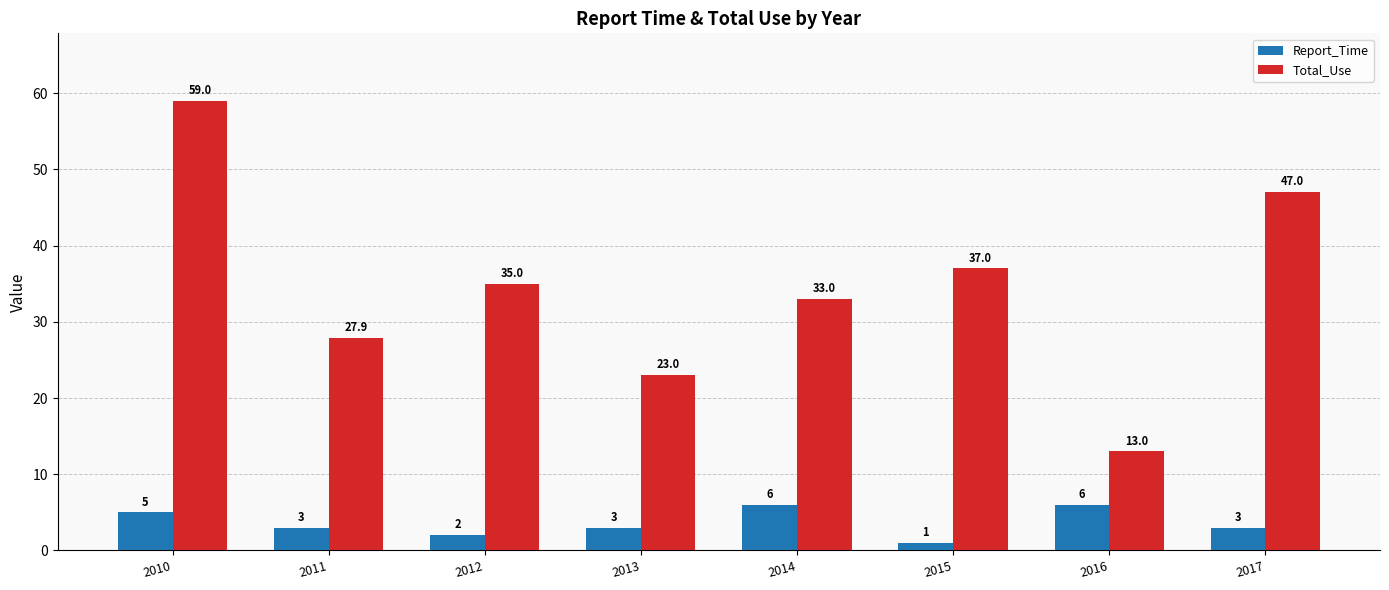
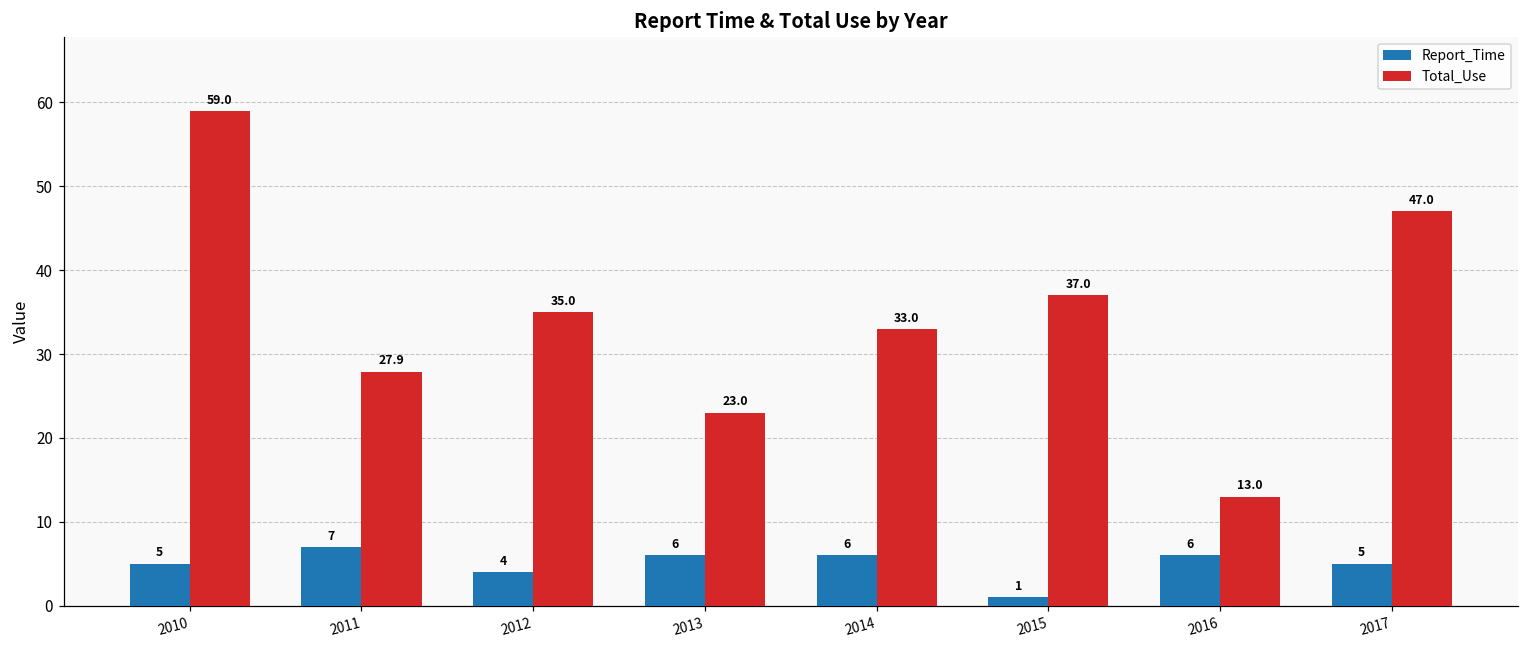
Report_Time, 2011: 3 -> 7
Report_Time, 2012: 2 -> 4
Report_Time, 2013: 3 -> 6
Report_Time, 2017: 3 -> 5
